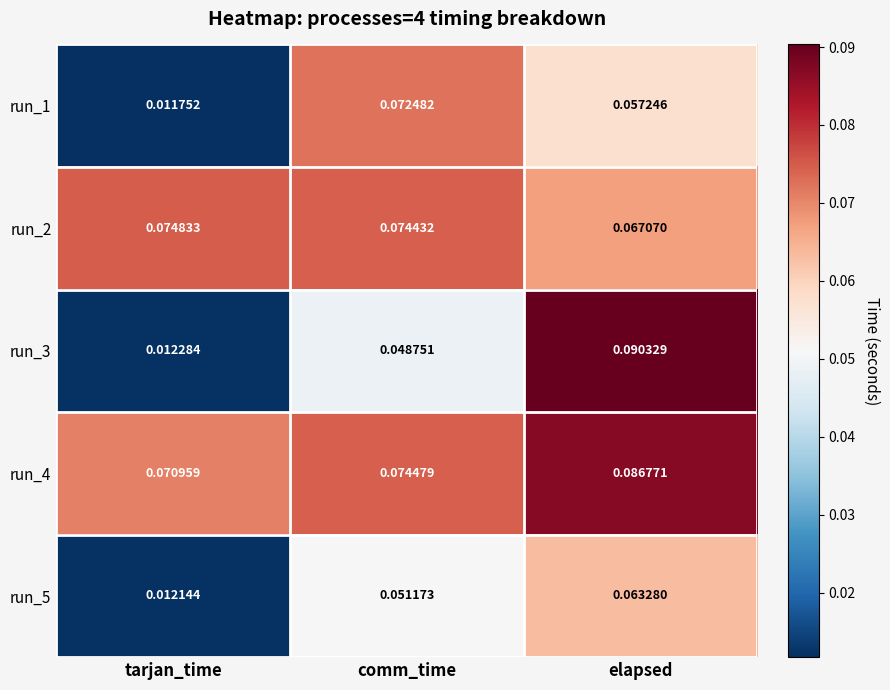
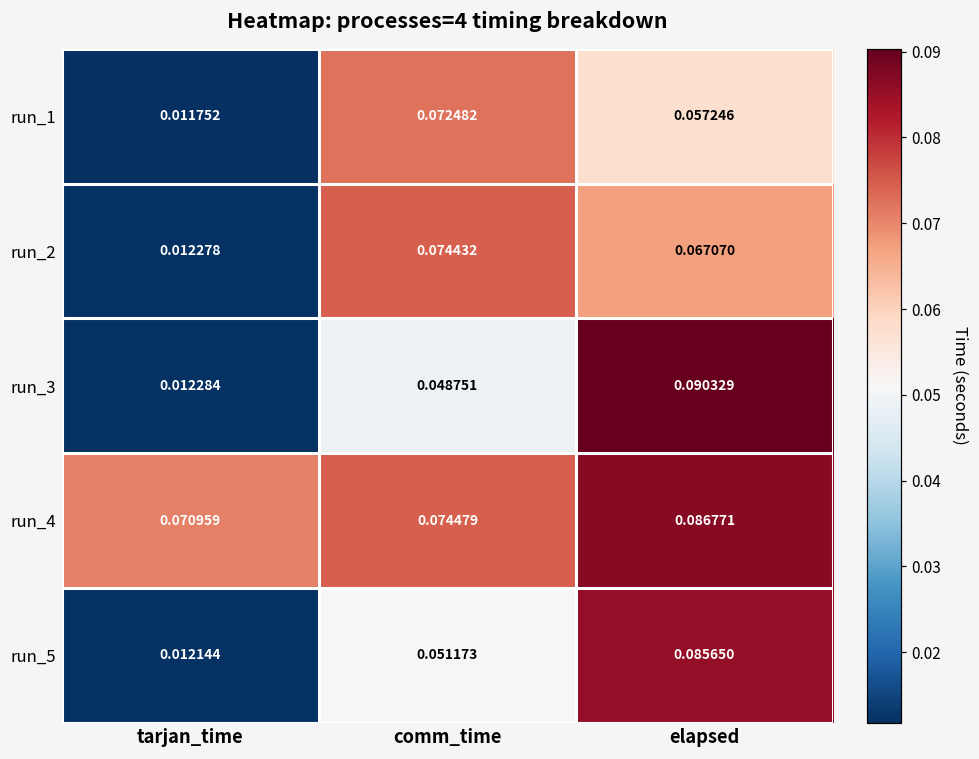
run_2, tarjan_time: 0.074833 -> 0.012278
run_5, elapsed: 0.063280 -> 0.085650
